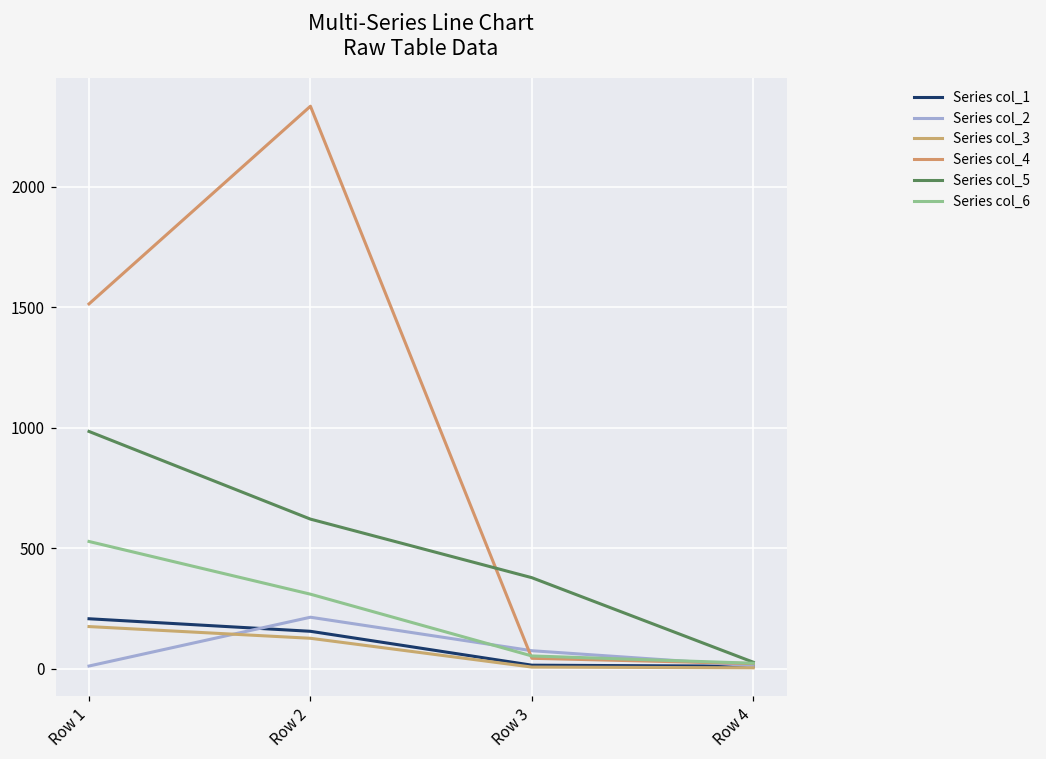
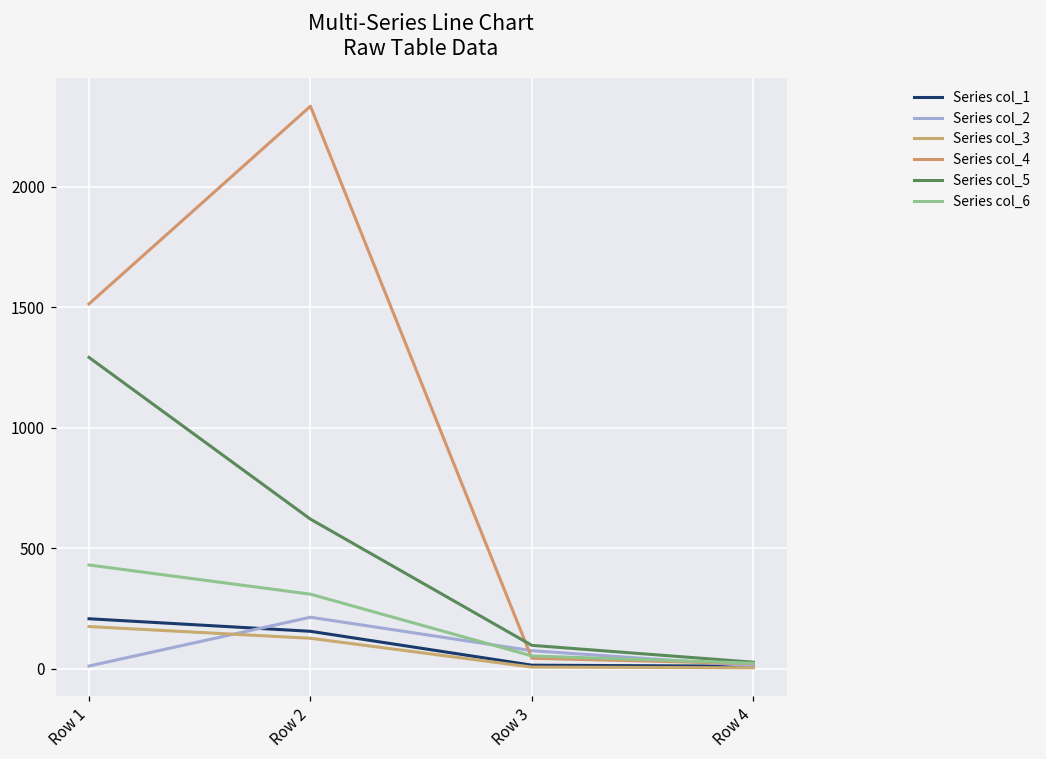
Series col_5, Row 1: 980 -> 1290
Series col_6, Row 1: 530 -> 430
Series col_5, Row 3: 380 -> 100
